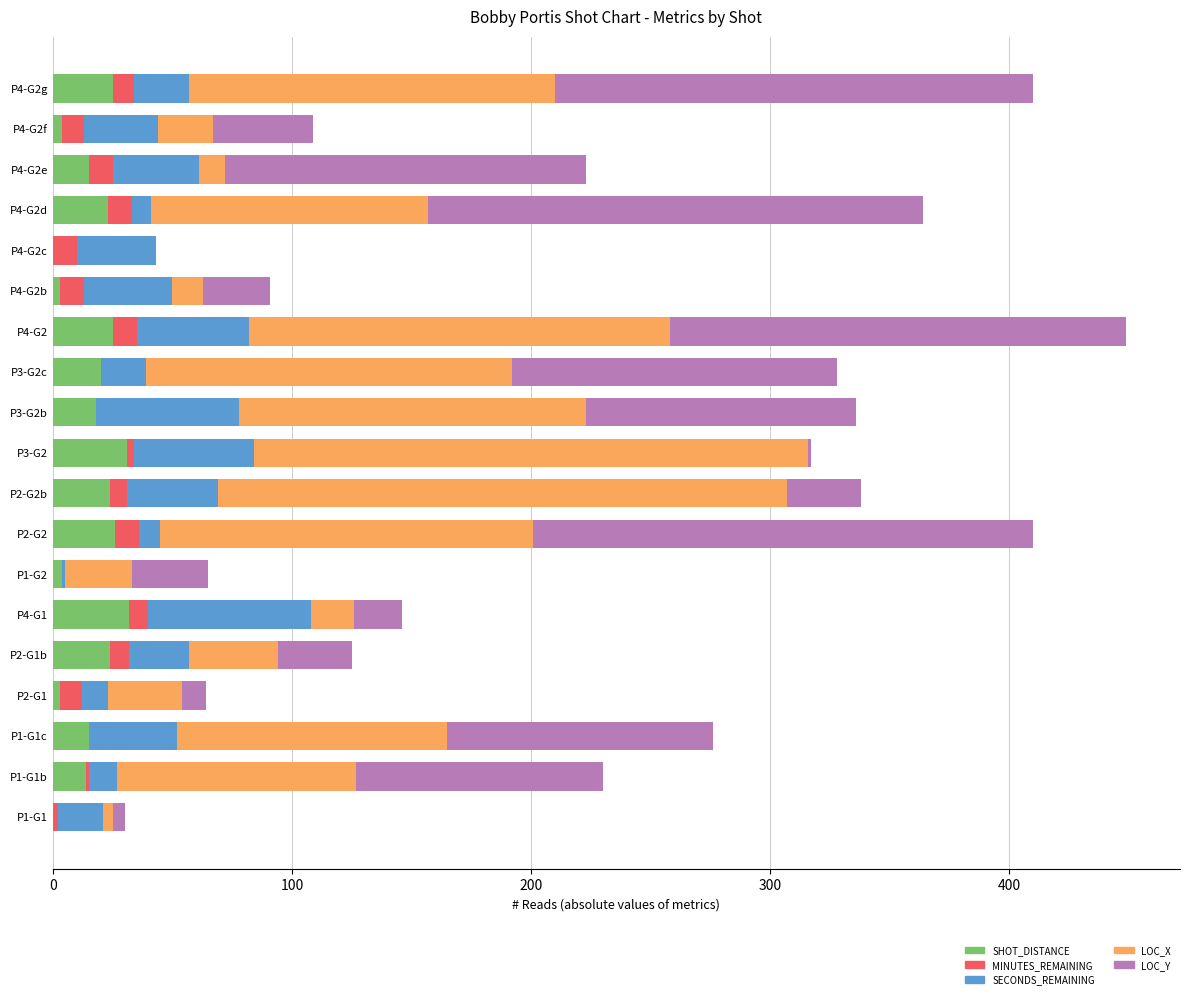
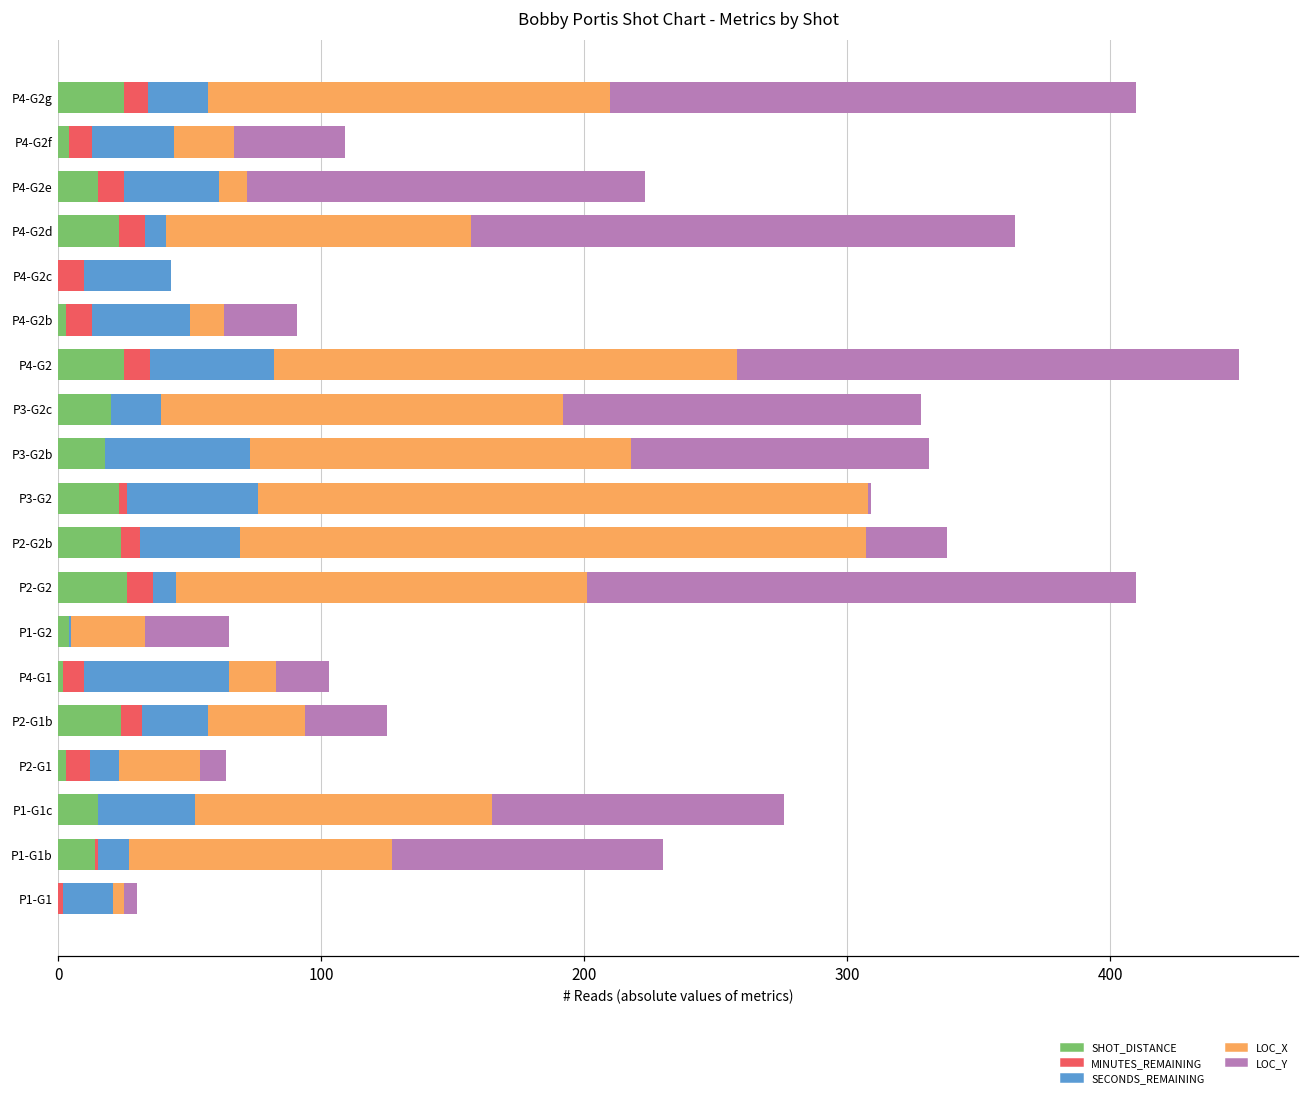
SECONDS_REMAINING, P3-G2b: 60 -> 55
SHOT_DISTANCE, P3-G2: 31 -> 23
SHOT_DISTANCE, P4-G1: 32 -> 2
SECONDS_REMAINING, P4-G1: 68 -> 55
